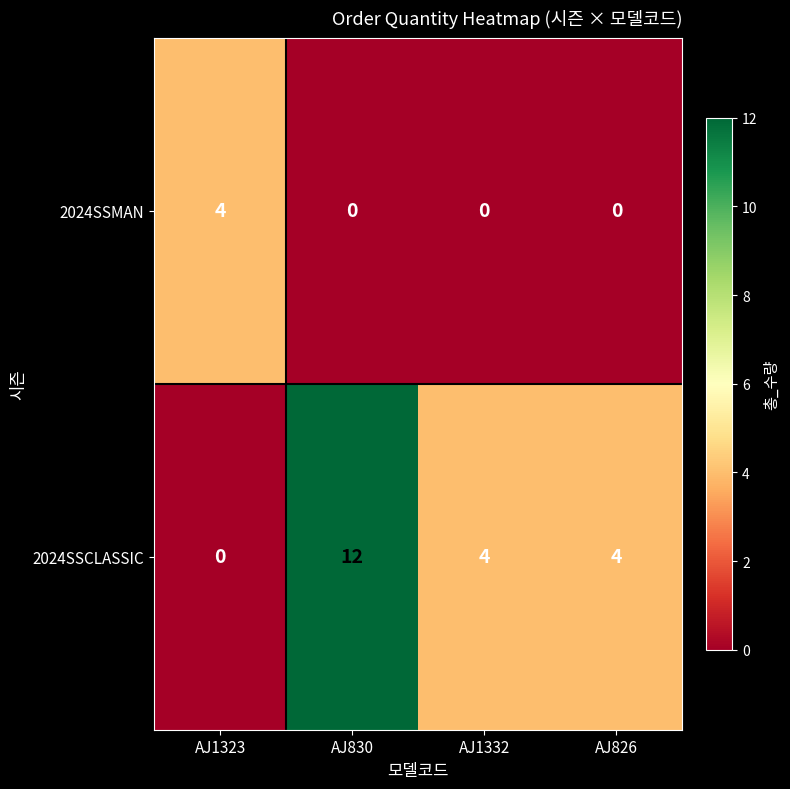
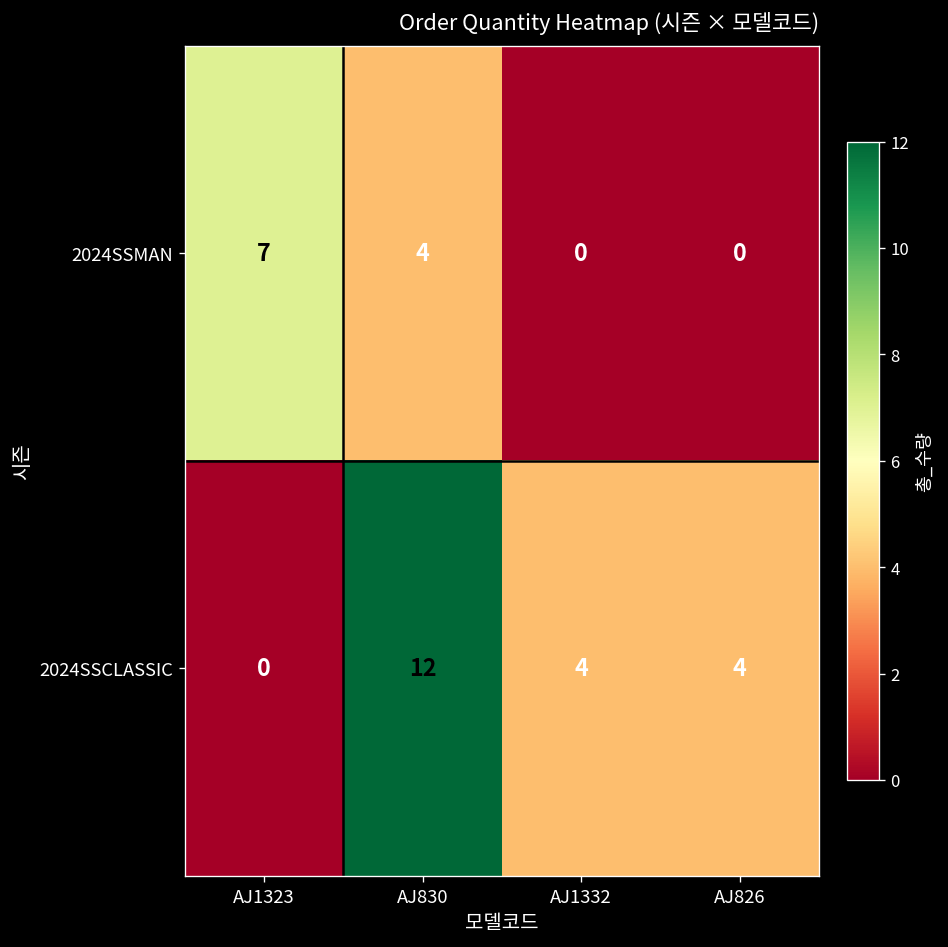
2024SSMAN, AJ1323: 4 -> 7
2024SSMAN, AJ830: 0 -> 4
